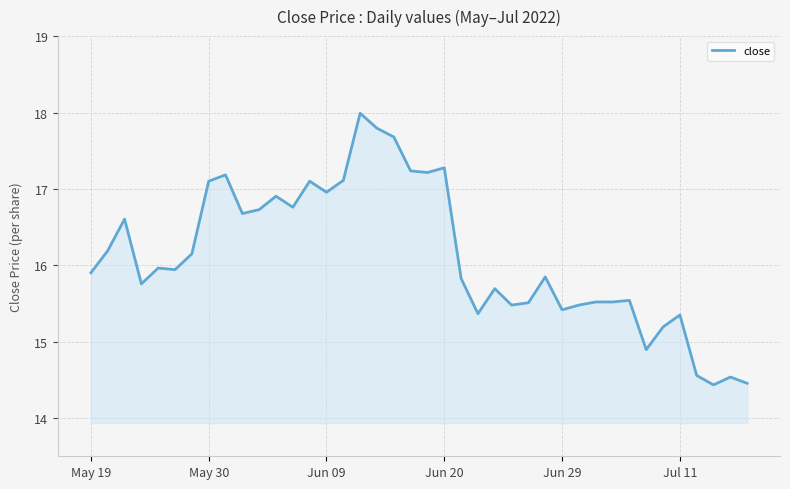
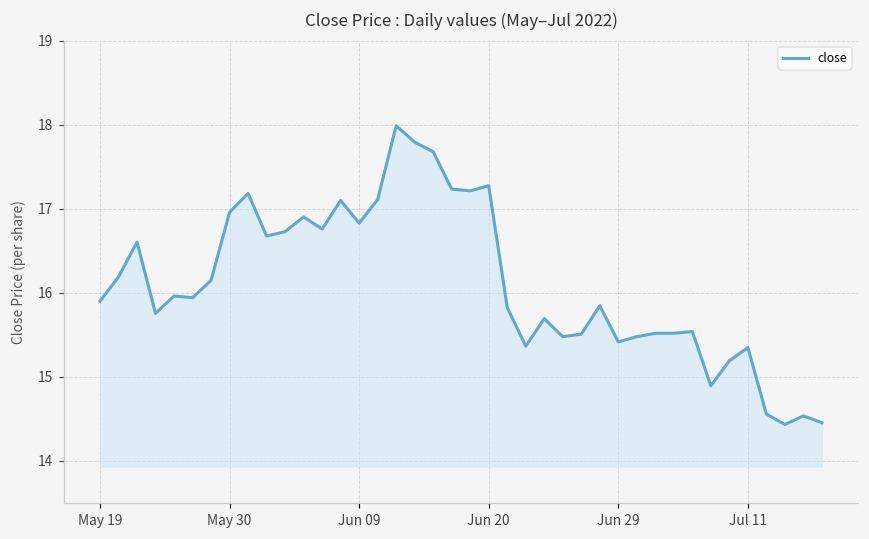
May 30: 17.1 -> 17.0
Jun 09: 17.0 -> 16.8
